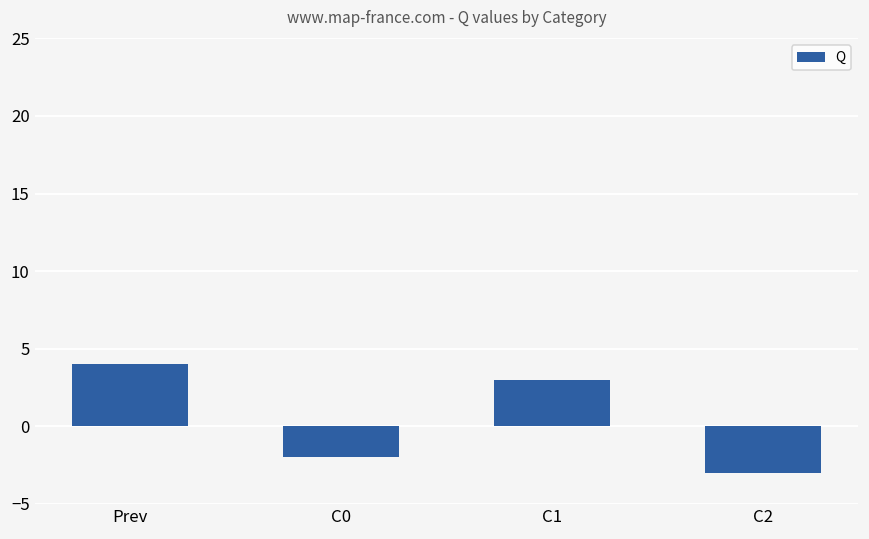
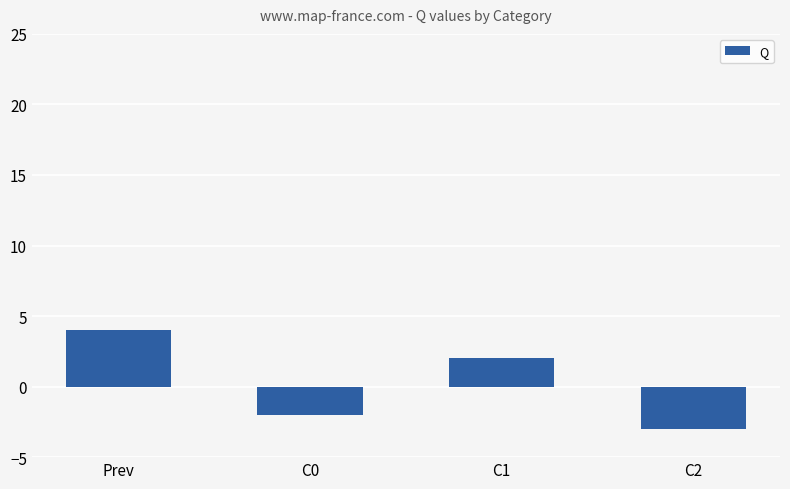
C1: 3 -> 2
